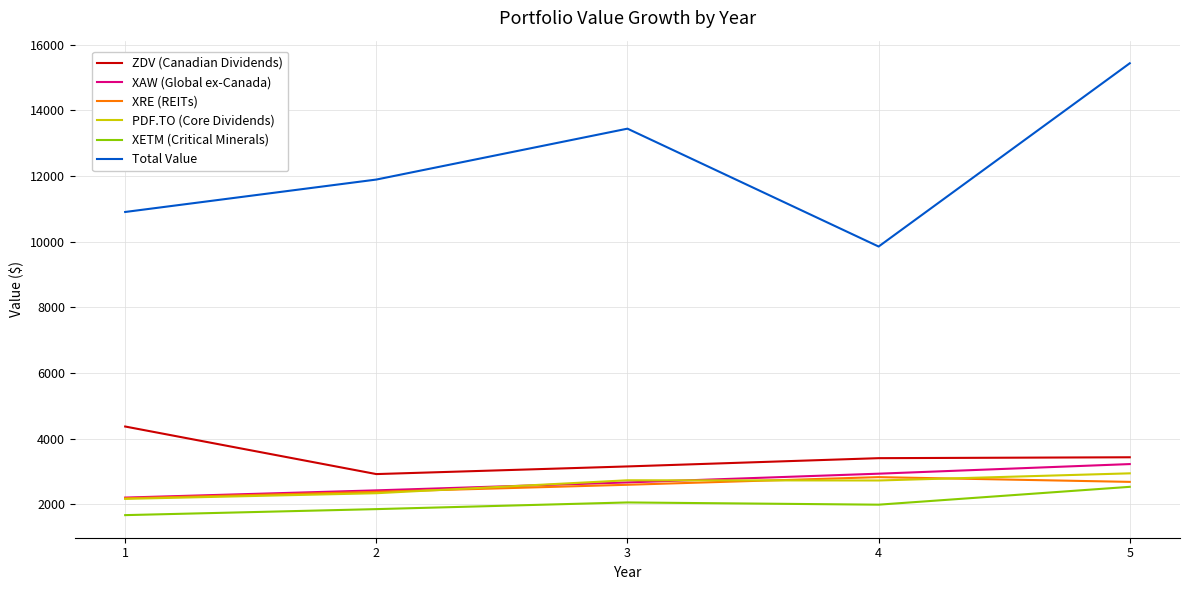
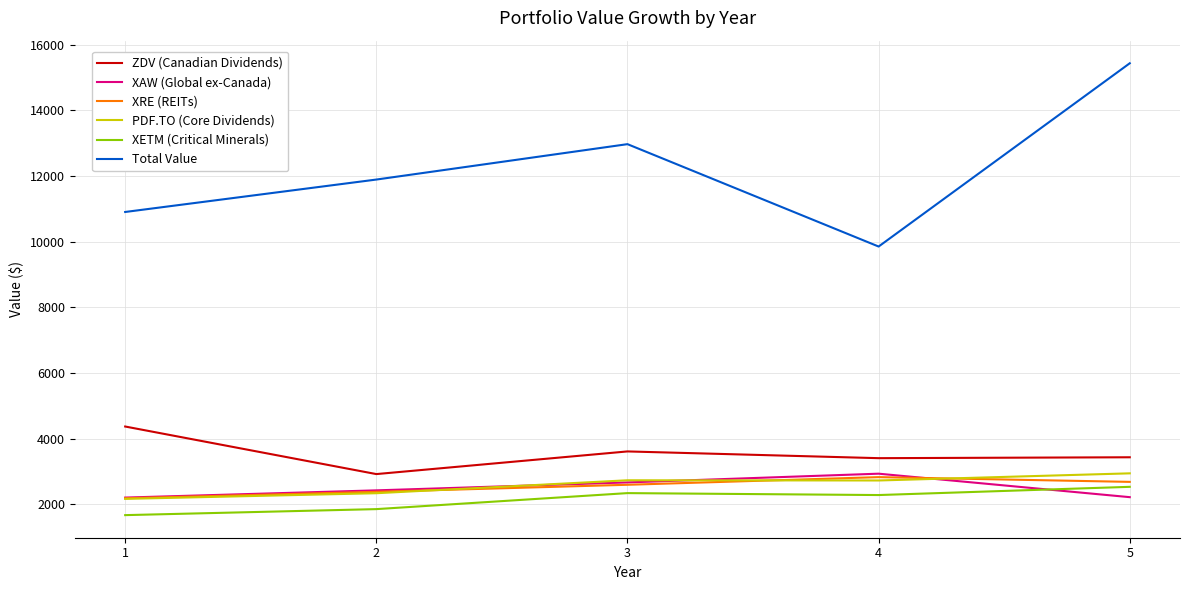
ZDV (Canadian Dividends), 3: 3100 -> 3600
XETM (Critical Minerals), 3: 2100 -> 2300
Total Value, 3: 13400 -> 13000
XETM (Critical Minerals), 4: 2000 -> 2300
XAW (Global ex-Canada), 5: 3200 -> 2200
